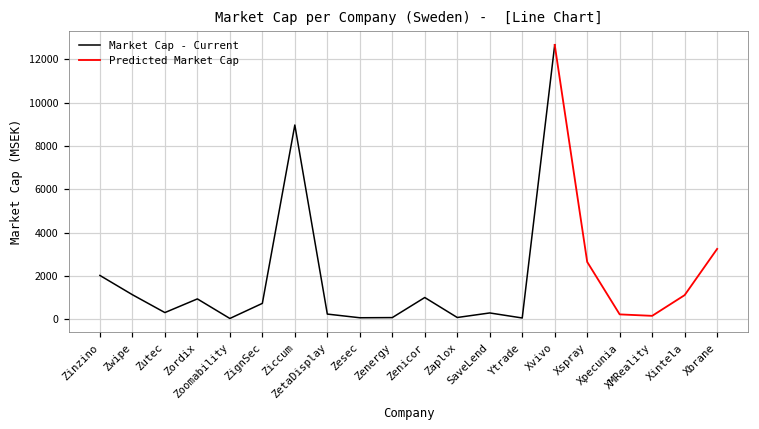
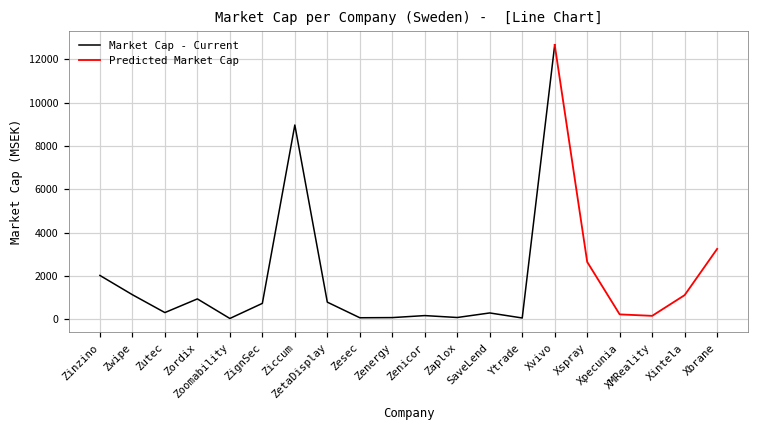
Market Cap - Current, ZetaDisplay: 200 -> 800
Market Cap - Current, Zenicor: 1000 -> 200
